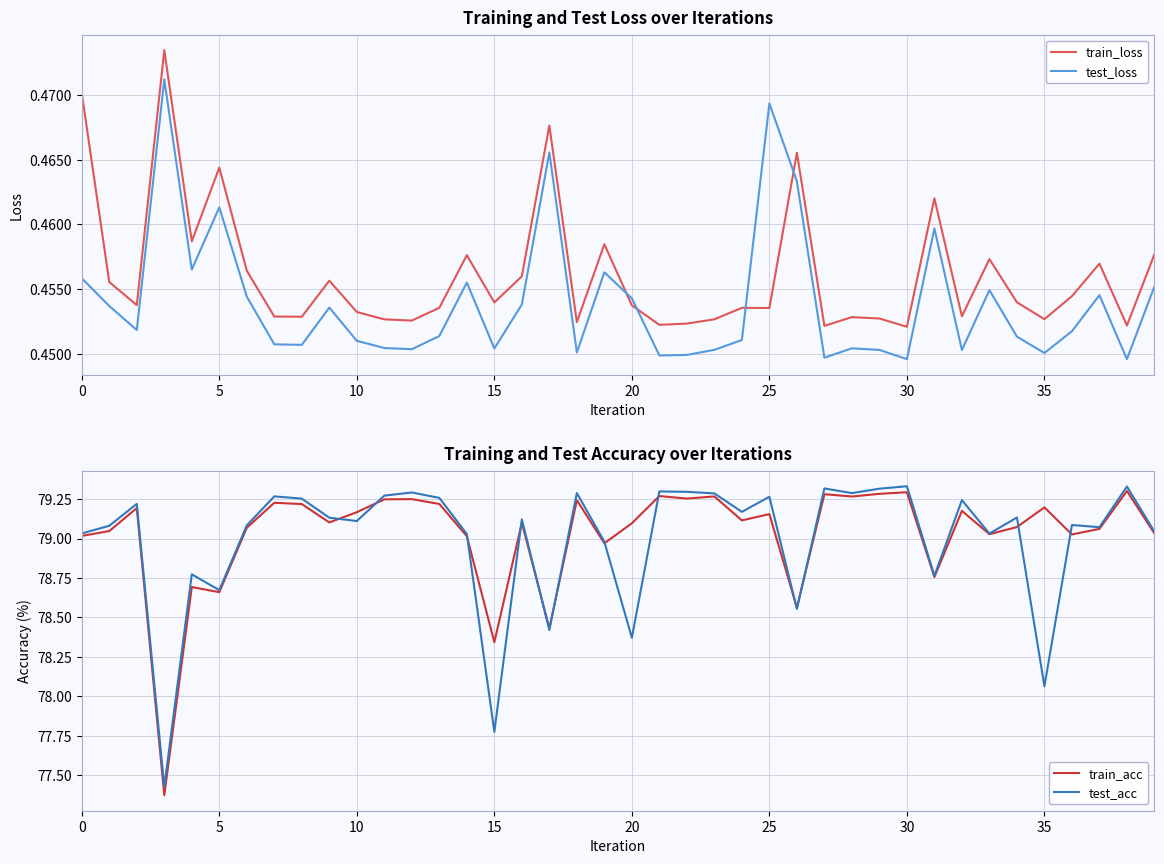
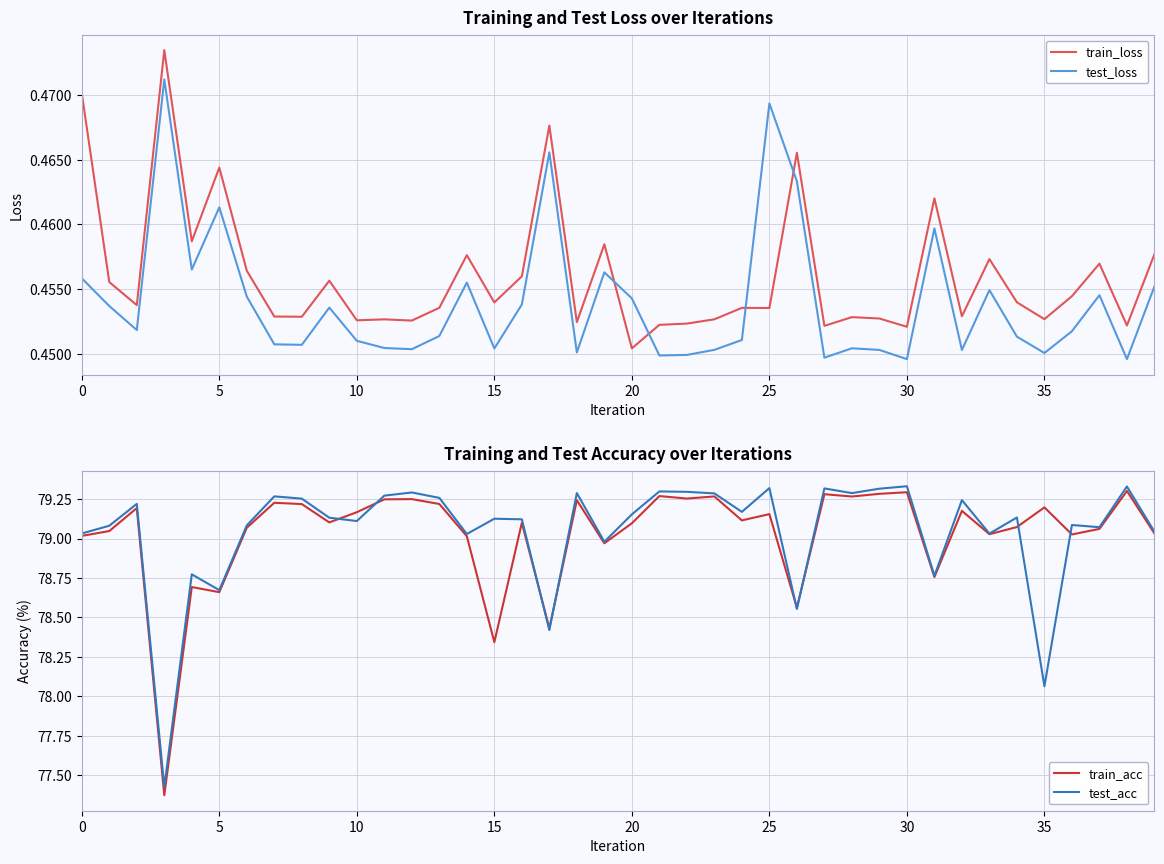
Training and Test Loss over Iterations, train_loss, 10: 0.4532 -> 0.4526
Training and Test Loss over Iterations, train_loss, 20: 0.4538 -> 0.4504
Training and Test Accuracy over Iterations, test_acc, 15: 77.78 -> 79.13
Training and Test Accuracy over Iterations, test_acc, 20: 78.37 -> 79.15
Training and Test Accuracy over Iterations, test_acc, 25: 79.26 -> 79.32
